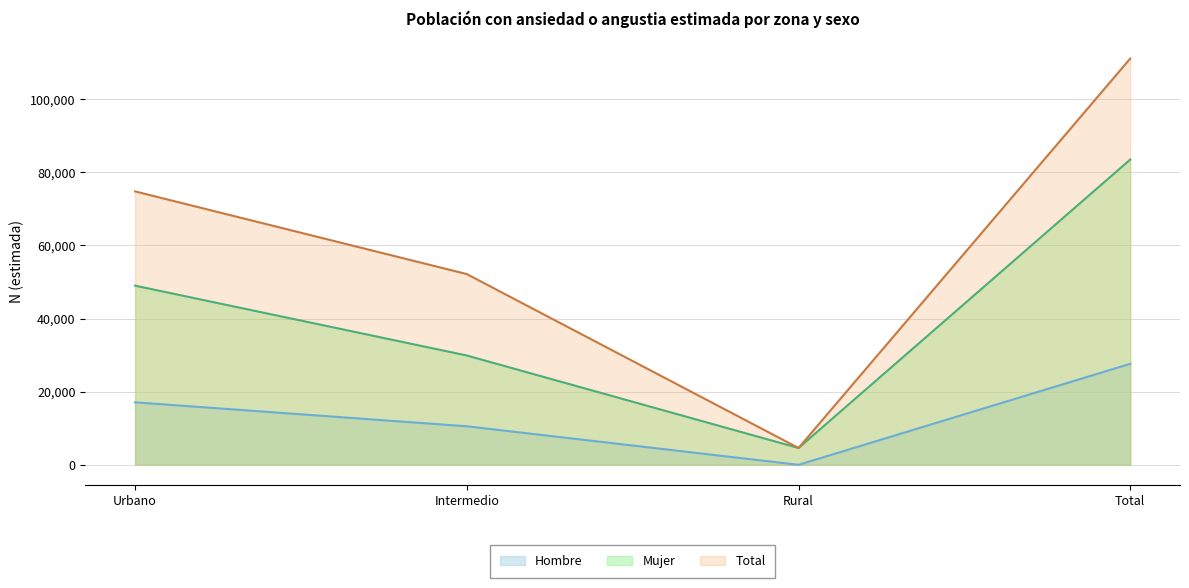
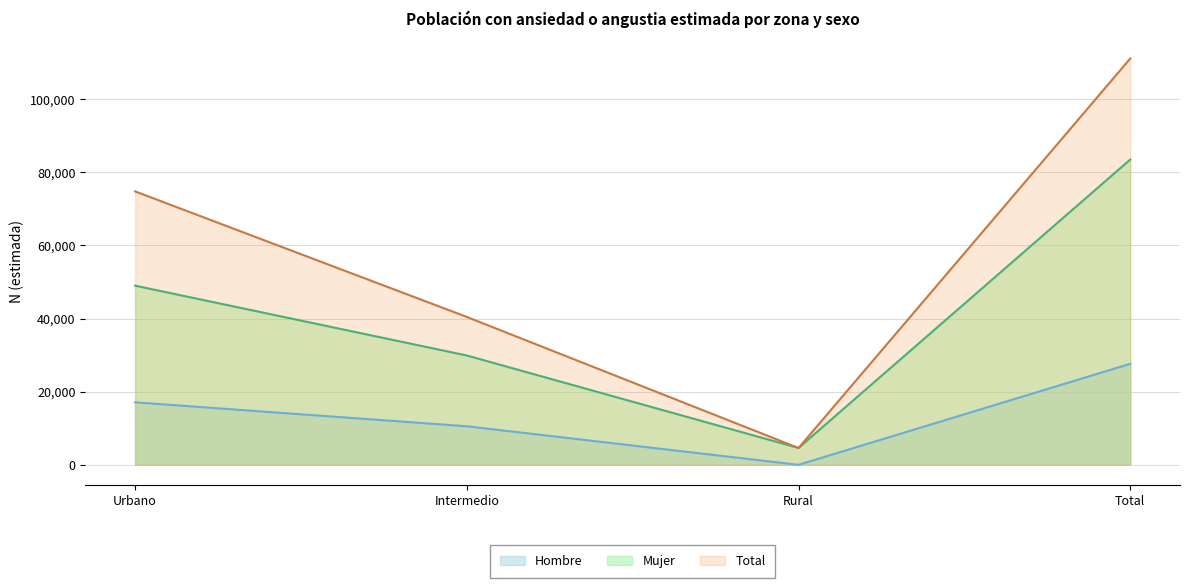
Total, Intermedio: 52,000 -> 40,000
